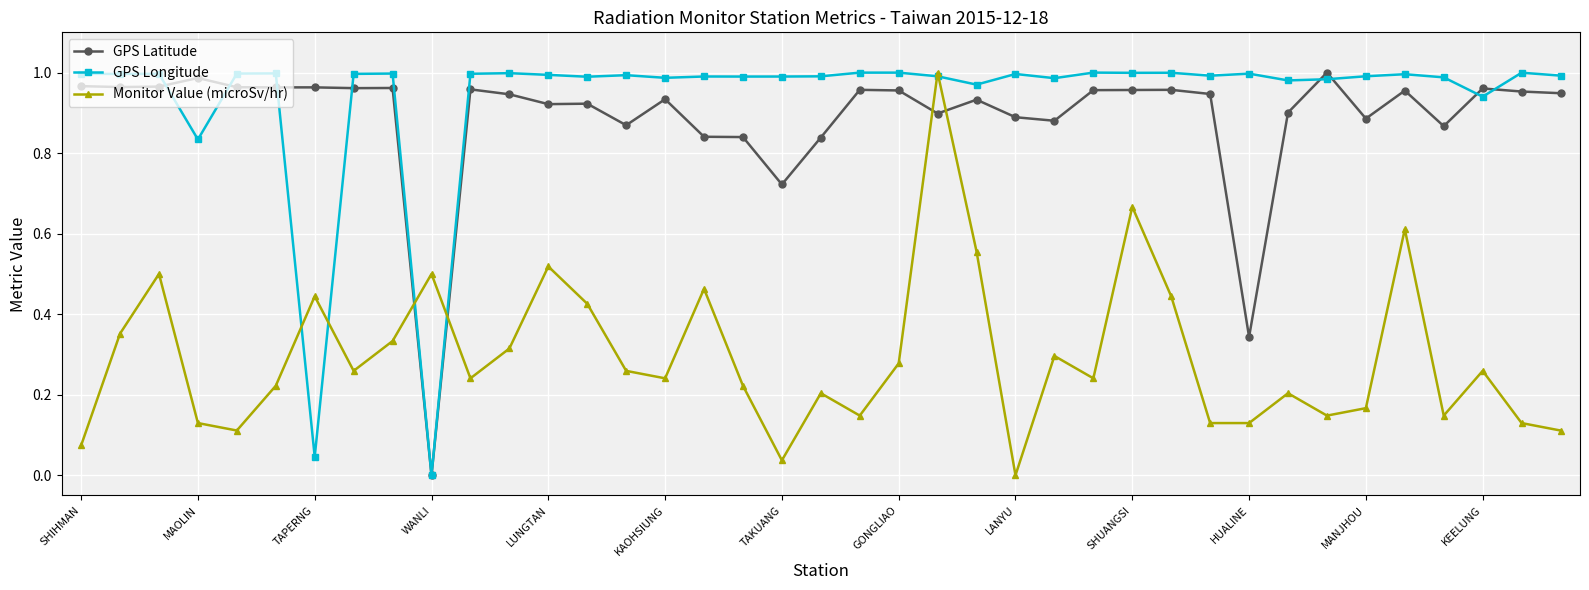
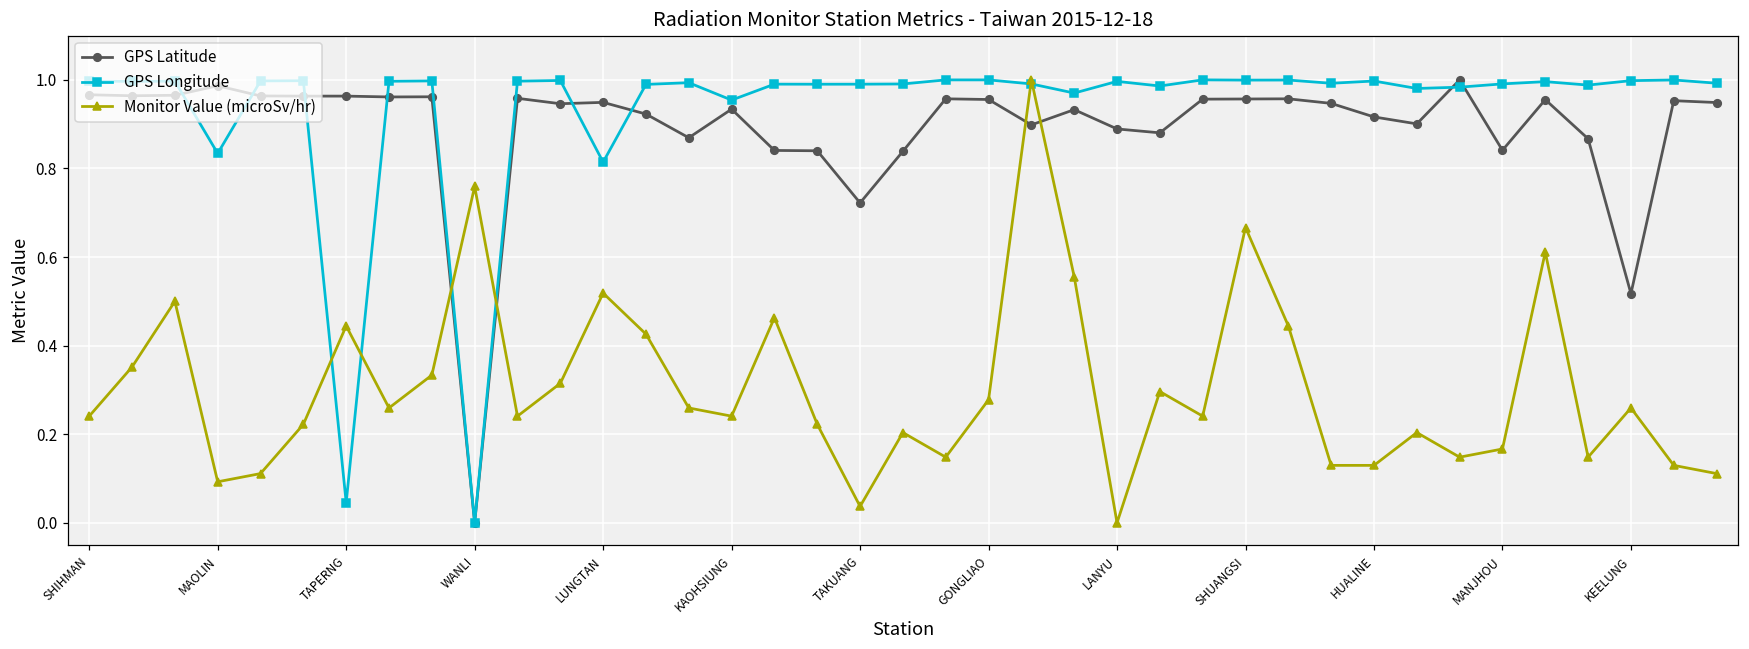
Monitor Value (microSv/hr), SHIHMAN: 0.07 -> 0.24
Monitor Value (microSv/hr), MAOLIN: 0.13 -> 0.09
Monitor Value (microSv/hr), WANLI: 0.50 -> 0.76
GPS Latitude, LUNGTAN: 0.92 -> 0.95
GPS Longitude, LUNGTAN: 0.99 -> 0.81
GPS Longitude, KAOHSIUNG: 0.99 -> 0.95
GPS Latitude, HUALINE: 0.34 -> 0.92
GPS Latitude, MANJHOU: 0.89 -> 0.84
GPS Latitude, KEELUNG: 0.96 -> 0.52
GPS Longitude, KEELUNG: 0.94 -> 1.00
